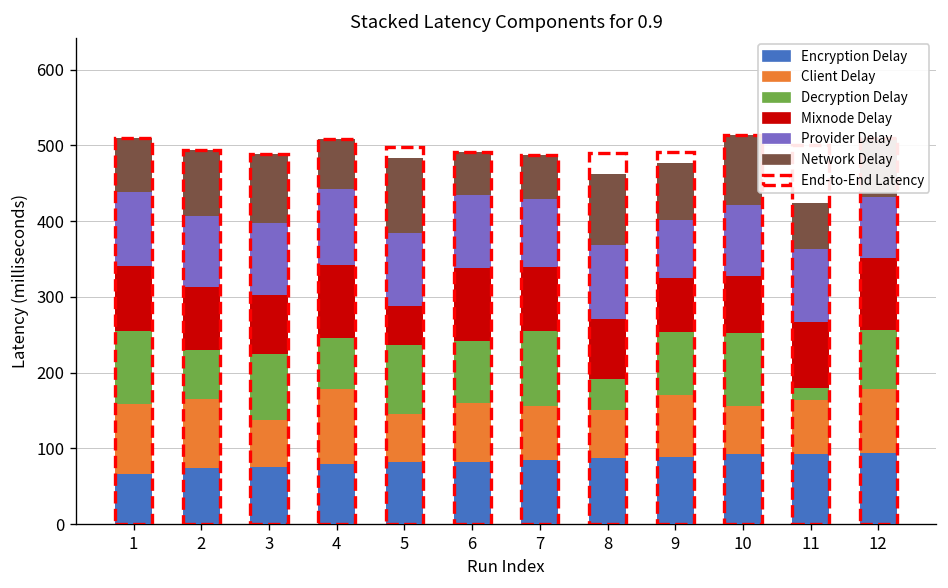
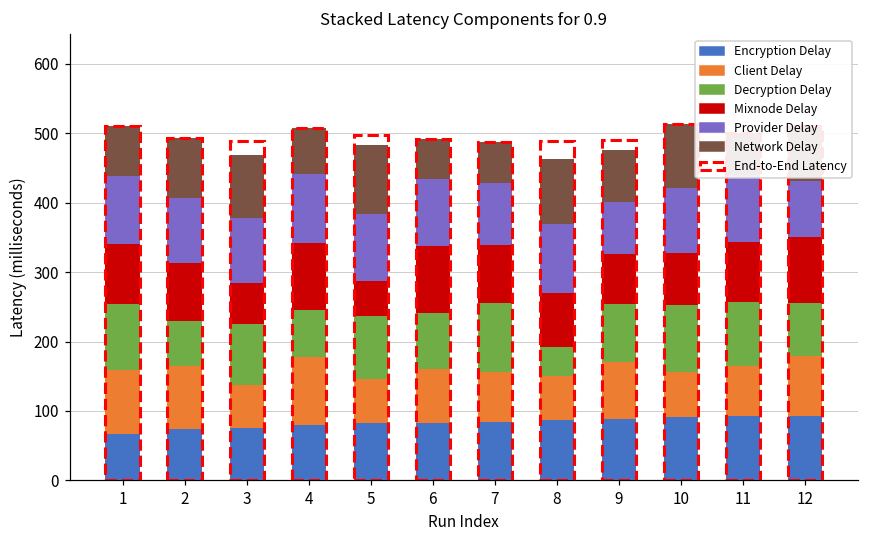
Mixnode Delay, 3: 80 -> 60
Decryption Delay, 11: 20 -> 90
